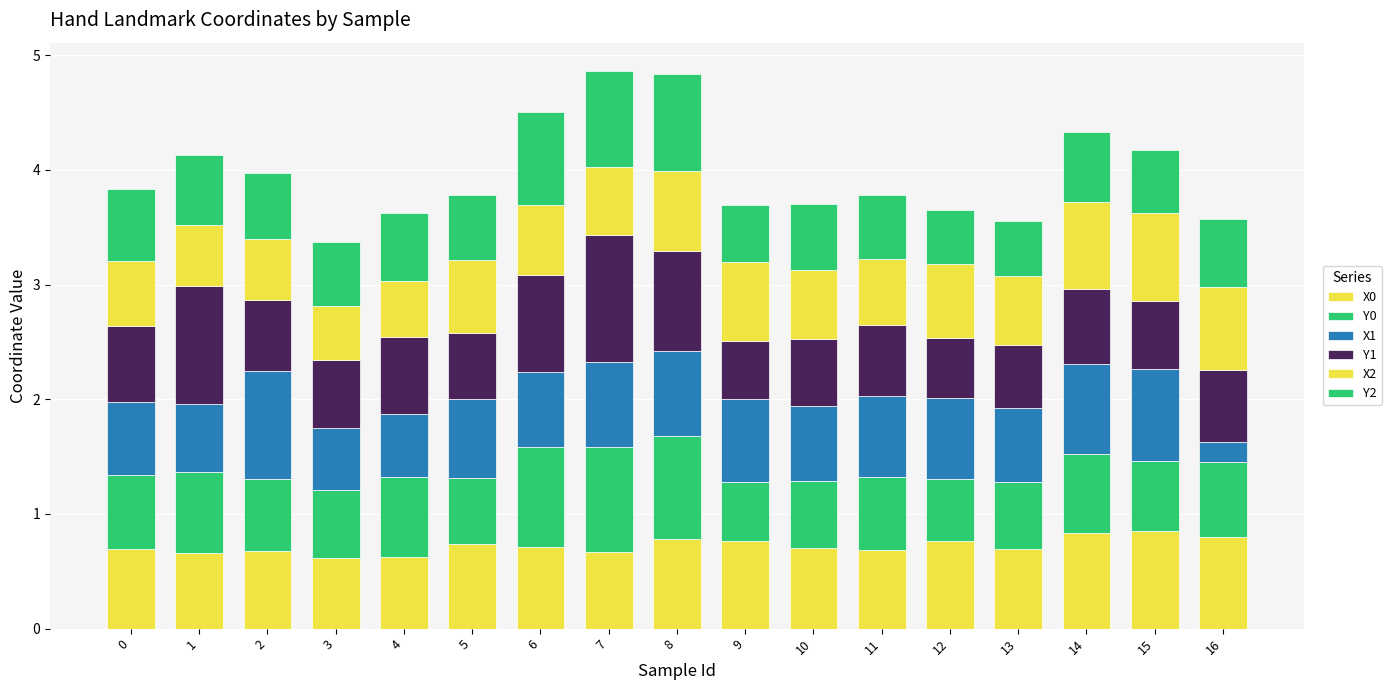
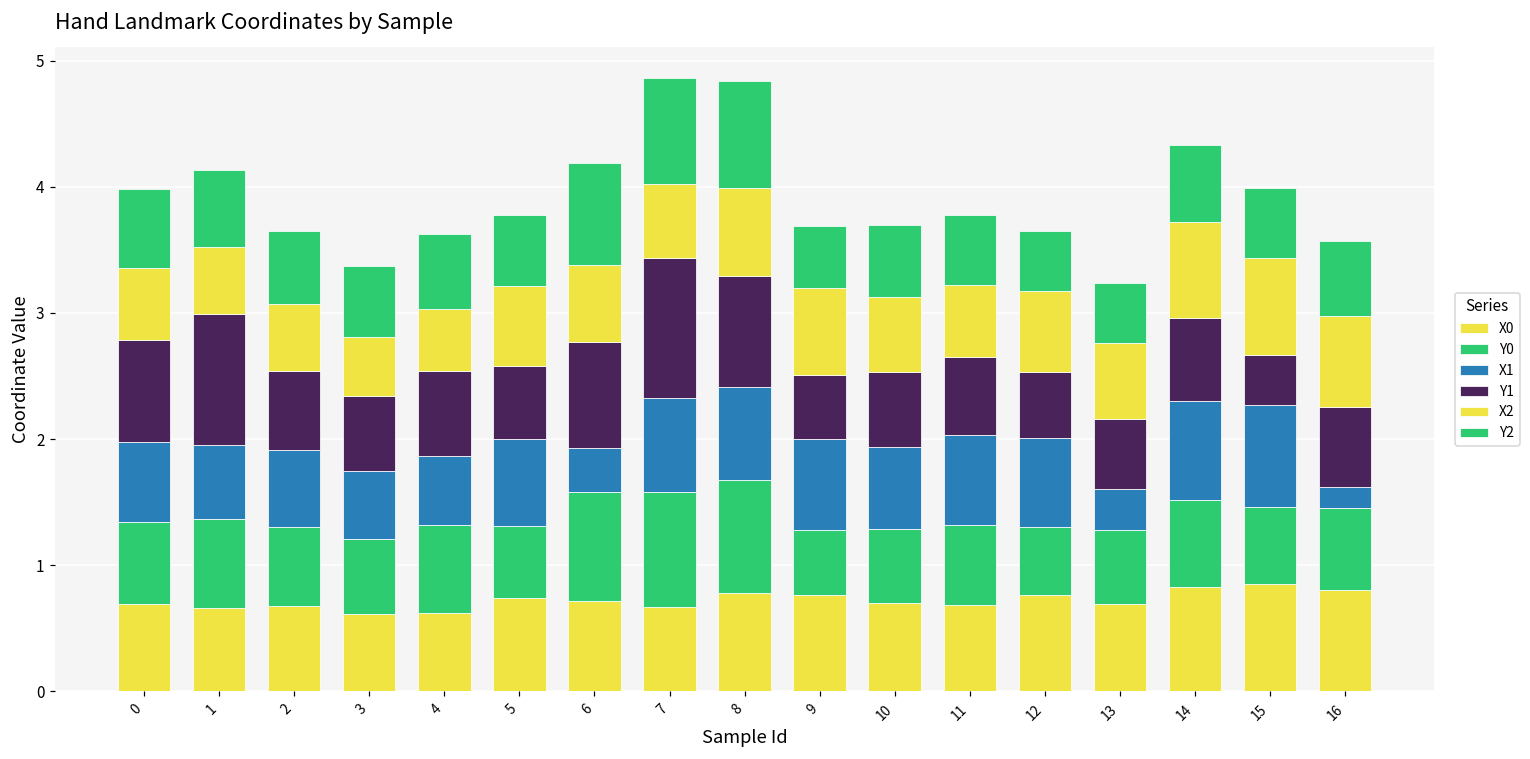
Y1, 0: 0.66 -> 0.81
X1, 2: 0.94 -> 0.61
X1, 6: 0.66 -> 0.35
X1, 13: 0.64 -> 0.32
Y1, 15: 0.59 -> 0.40
